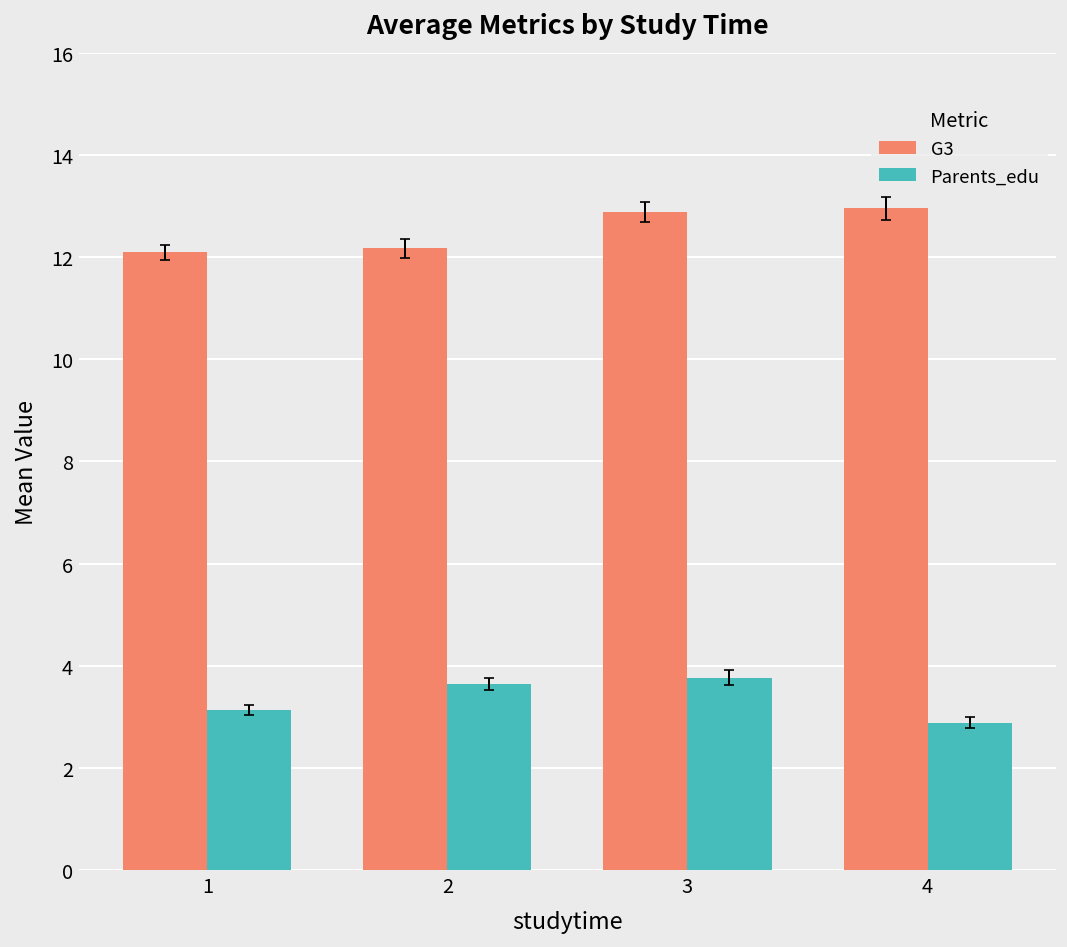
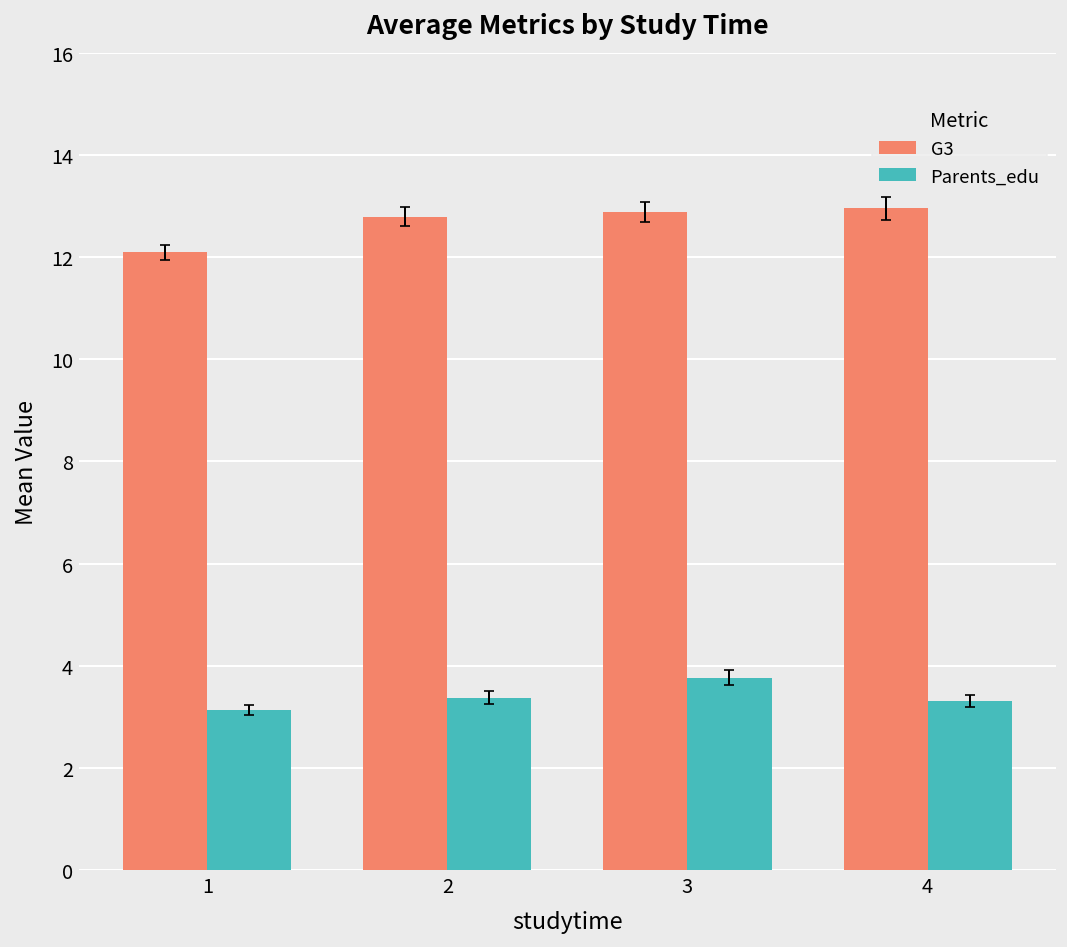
G3, 2: 12.2 -> 12.8
Parents_edu, 2: 3.6 -> 3.4
Parents_edu, 4: 2.9 -> 3.3
